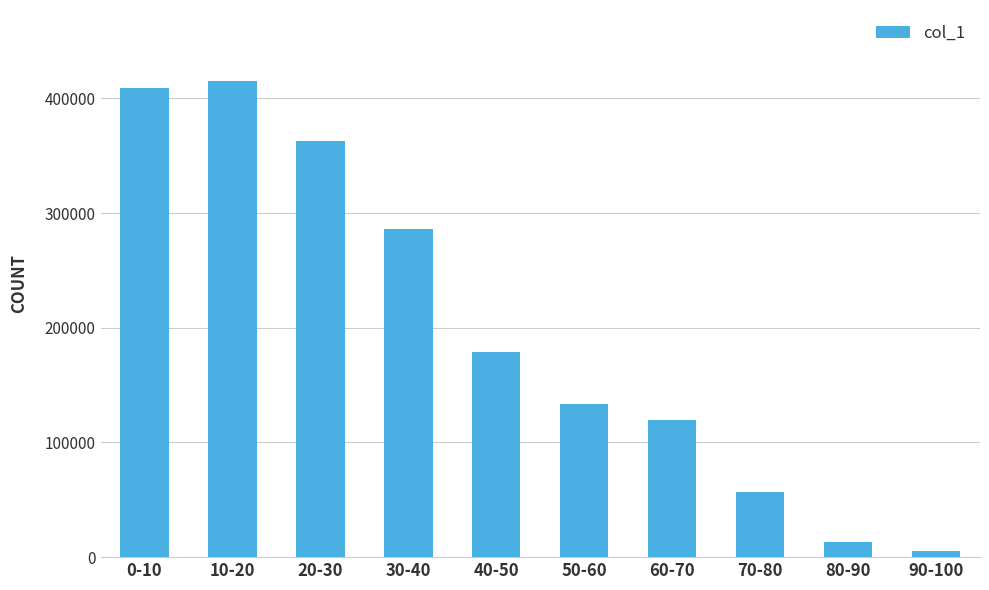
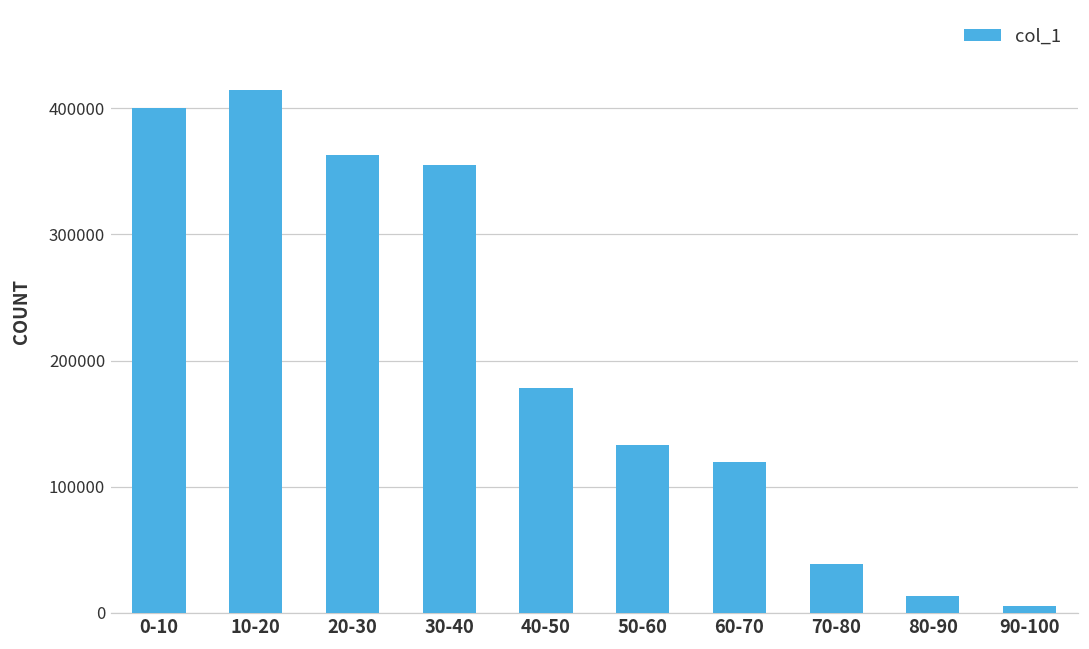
0-10: 409000 -> 400000
30-40: 287000 -> 355000
70-80: 57000 -> 39000
